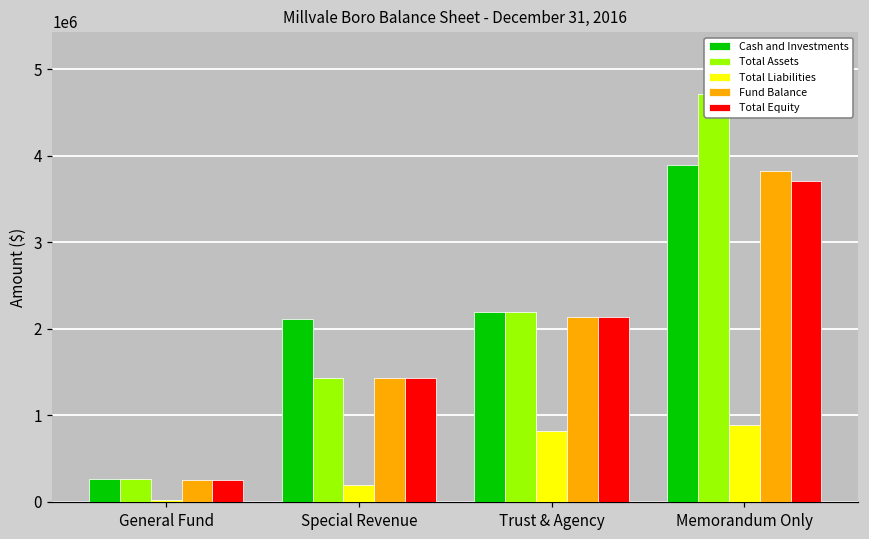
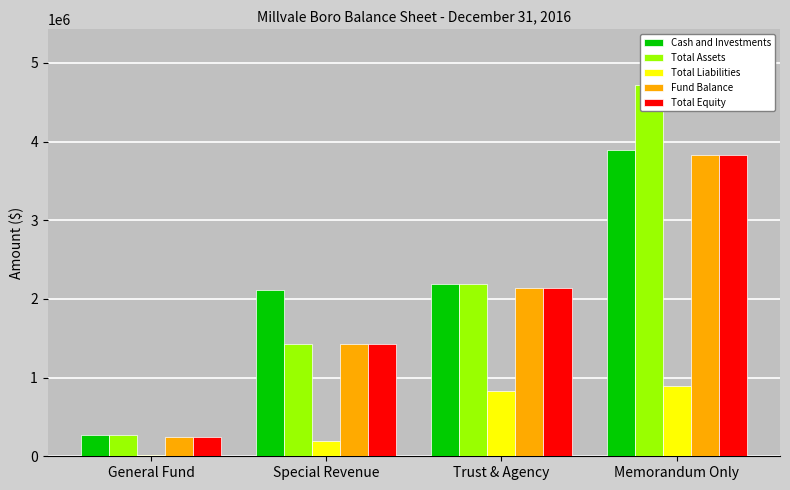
Total Equity, Memorandum Only: 3700000 -> 3800000
